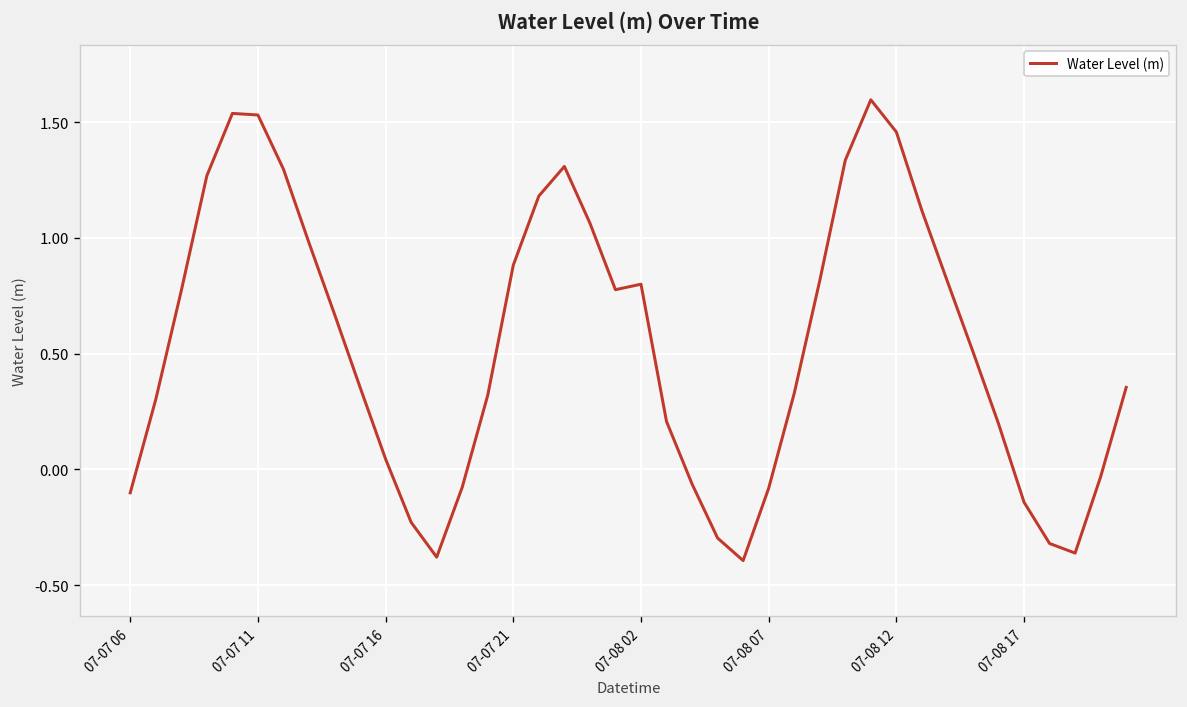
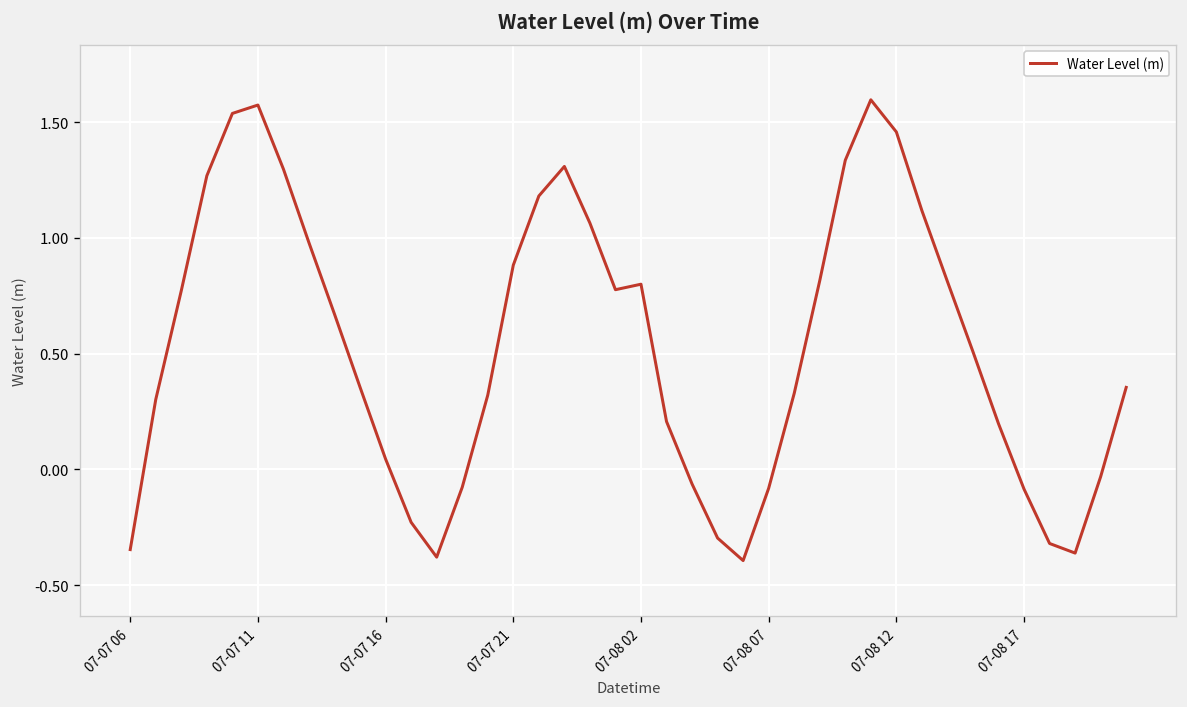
07-07 06: -0.10 -> -0.35
07-07 11: 1.53 -> 1.57
07-08 17: -0.14 -> -0.08
